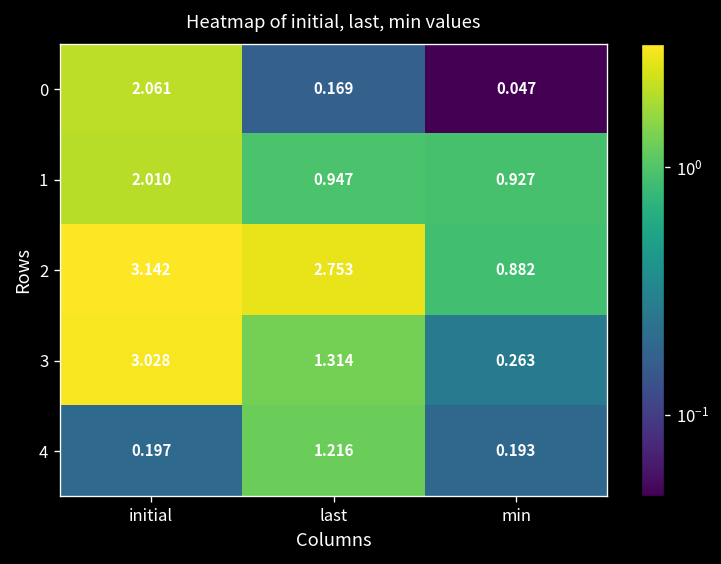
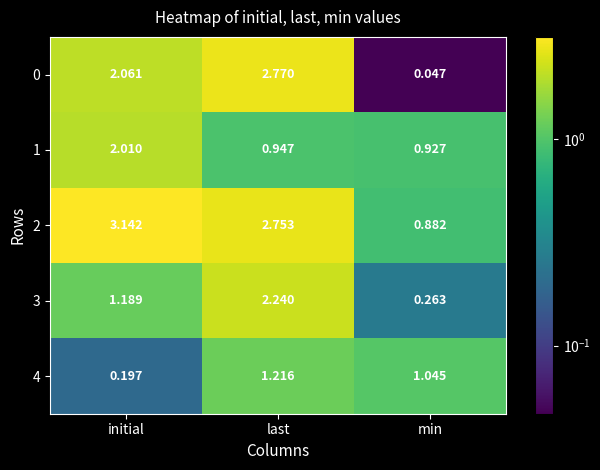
0, last: 0.169 -> 2.770
3, initial: 3.028 -> 1.189
3, last: 1.314 -> 2.240
4, min: 0.193 -> 1.045
